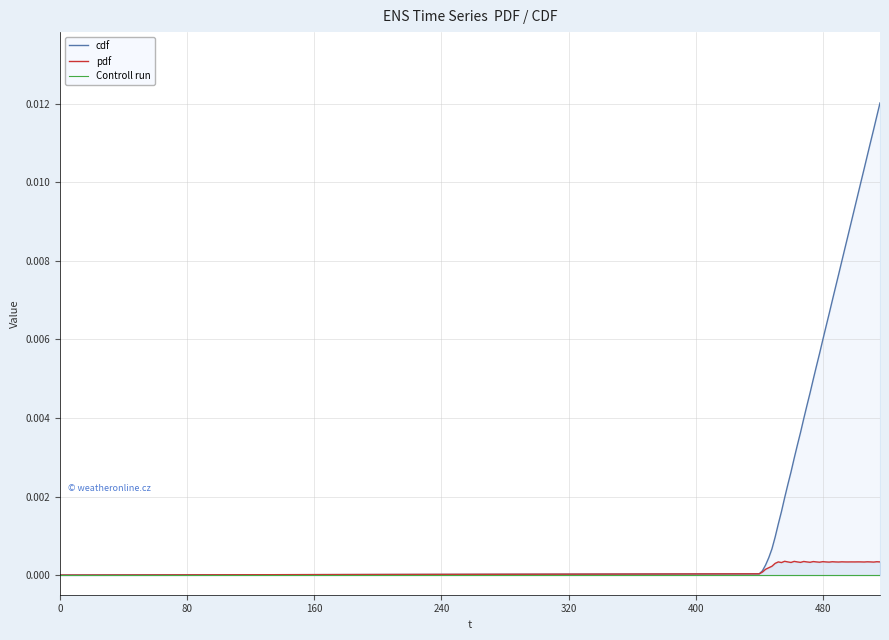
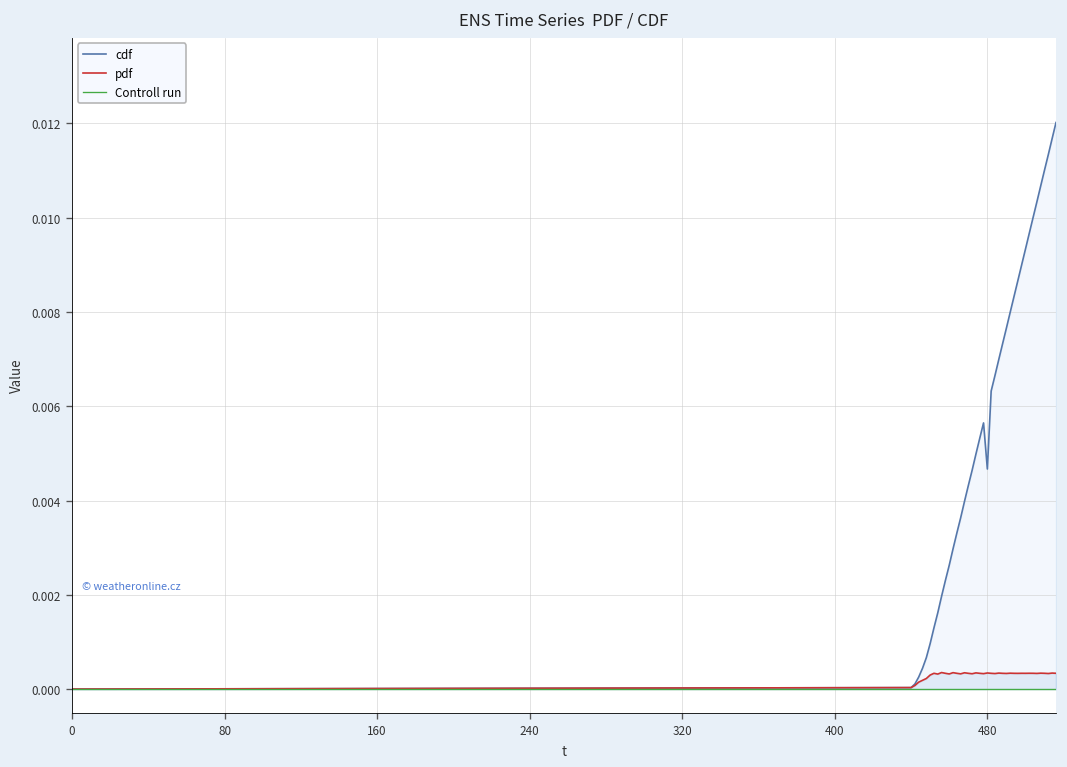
cdf, 480: 0.0060 -> 0.0047
